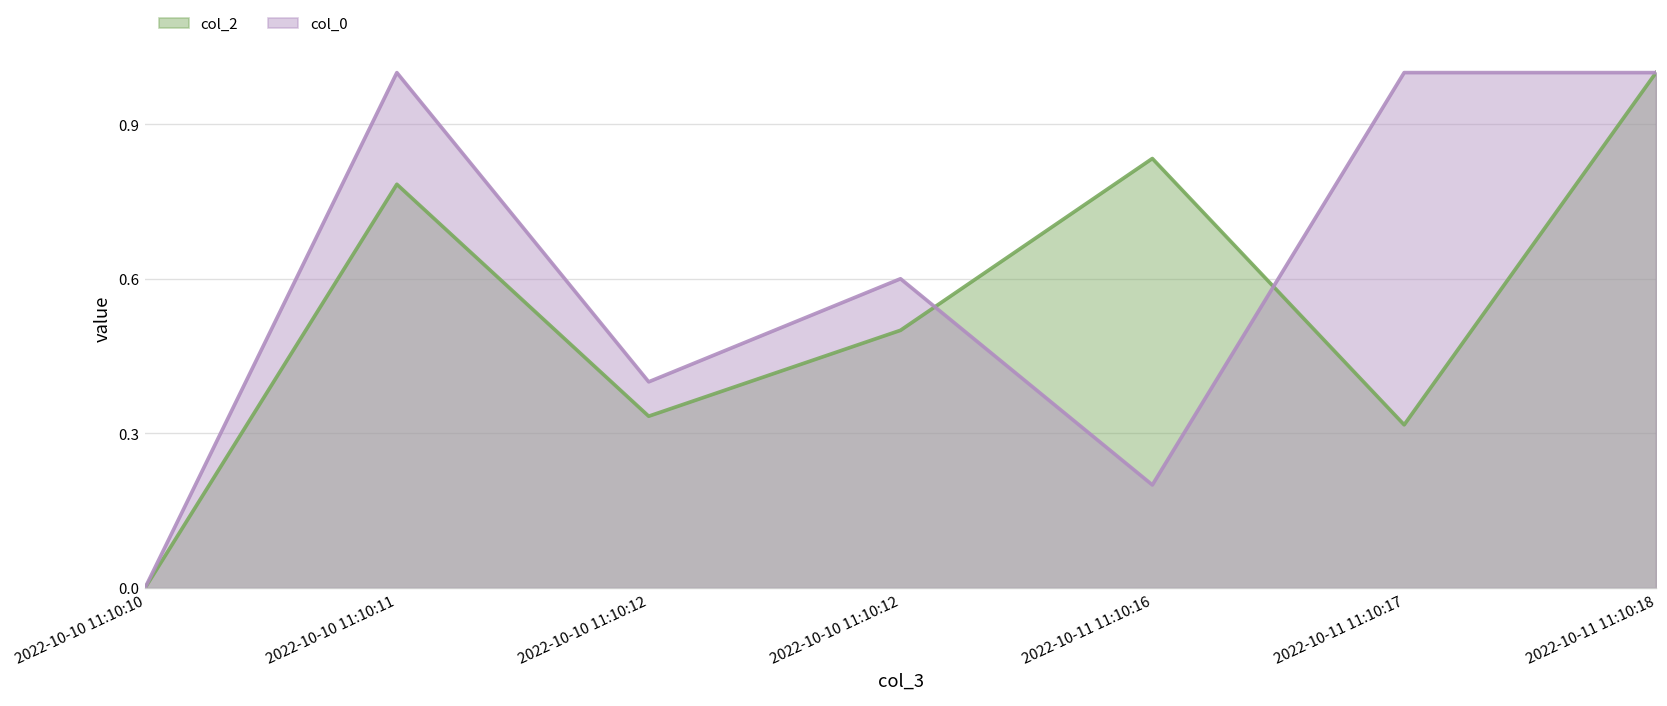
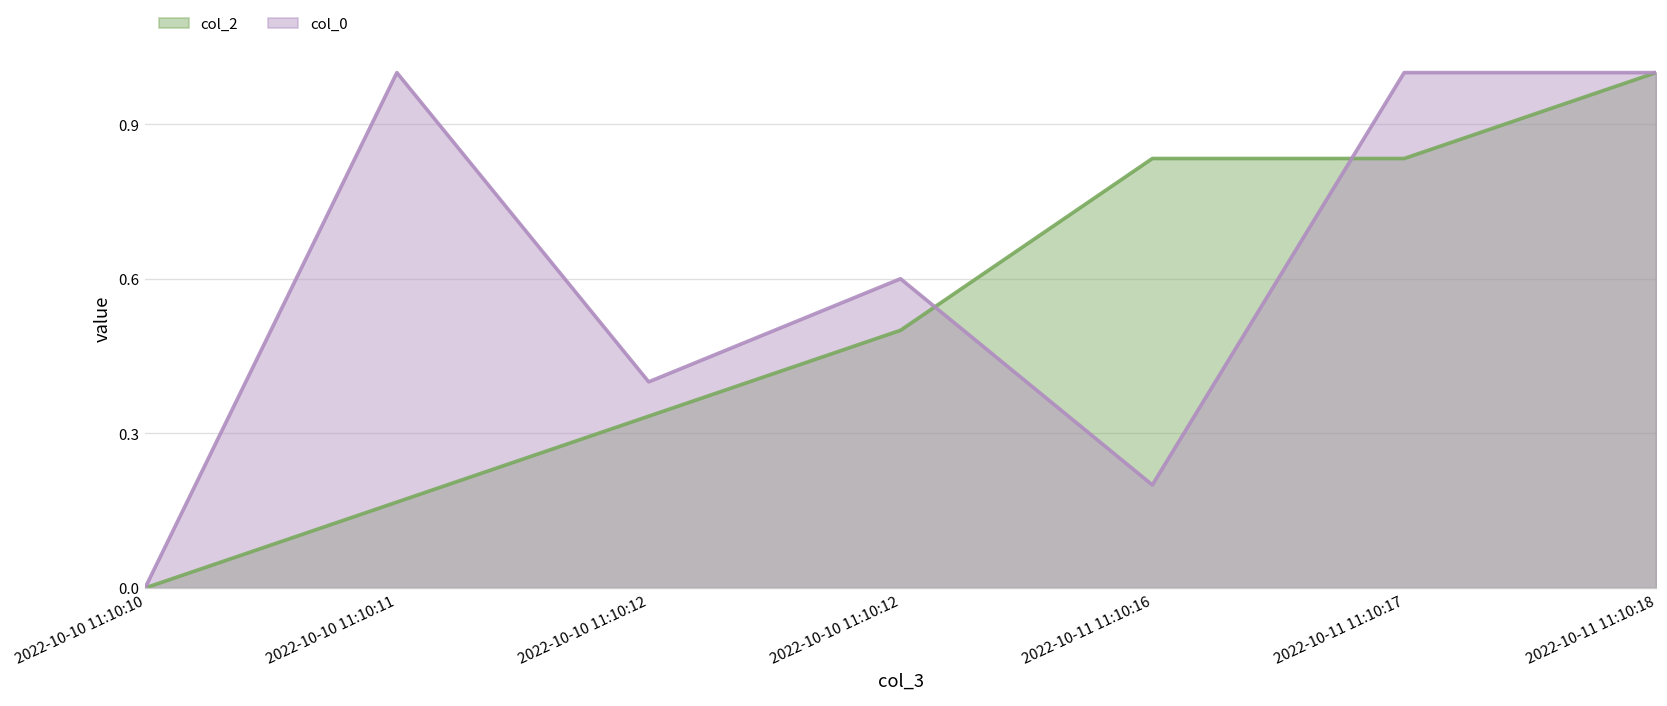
col_2, 2022-10-10 11:10:11: 0.78 -> 0.17
col_2, 2022-10-11 11:10:17: 0.32 -> 0.83
